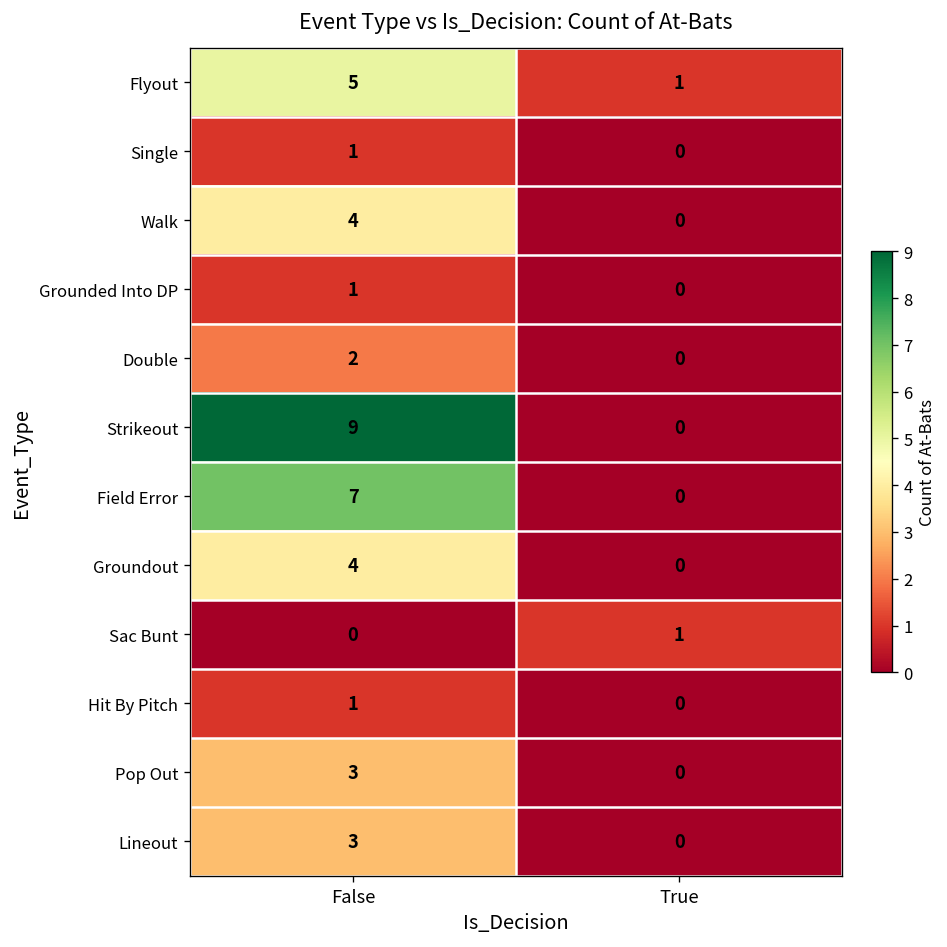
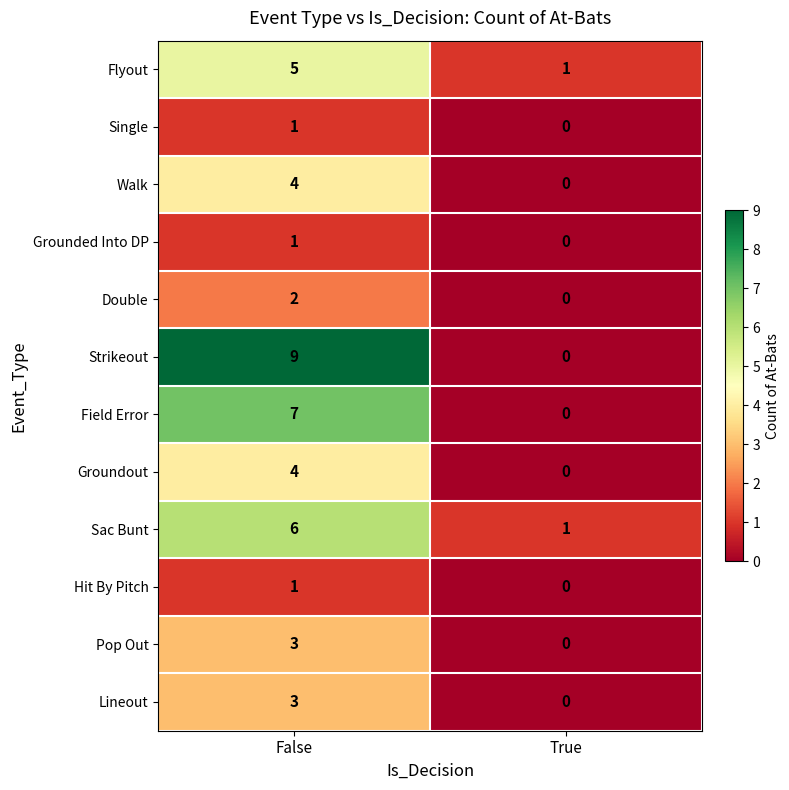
Sac Bunt, False: 0 -> 6
